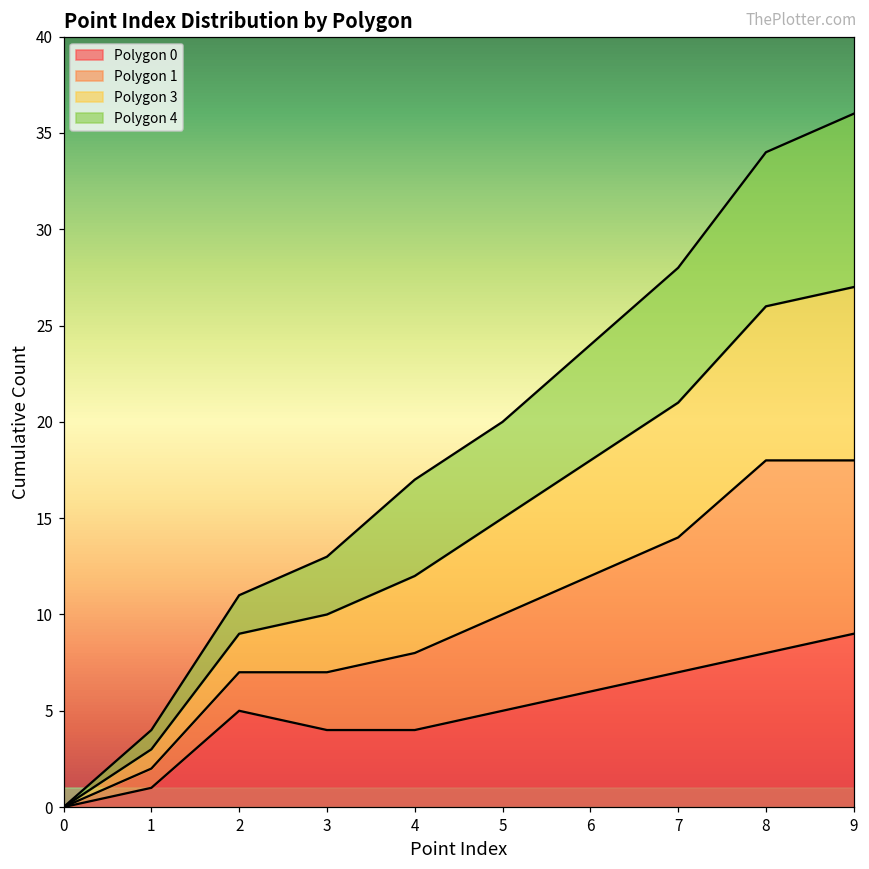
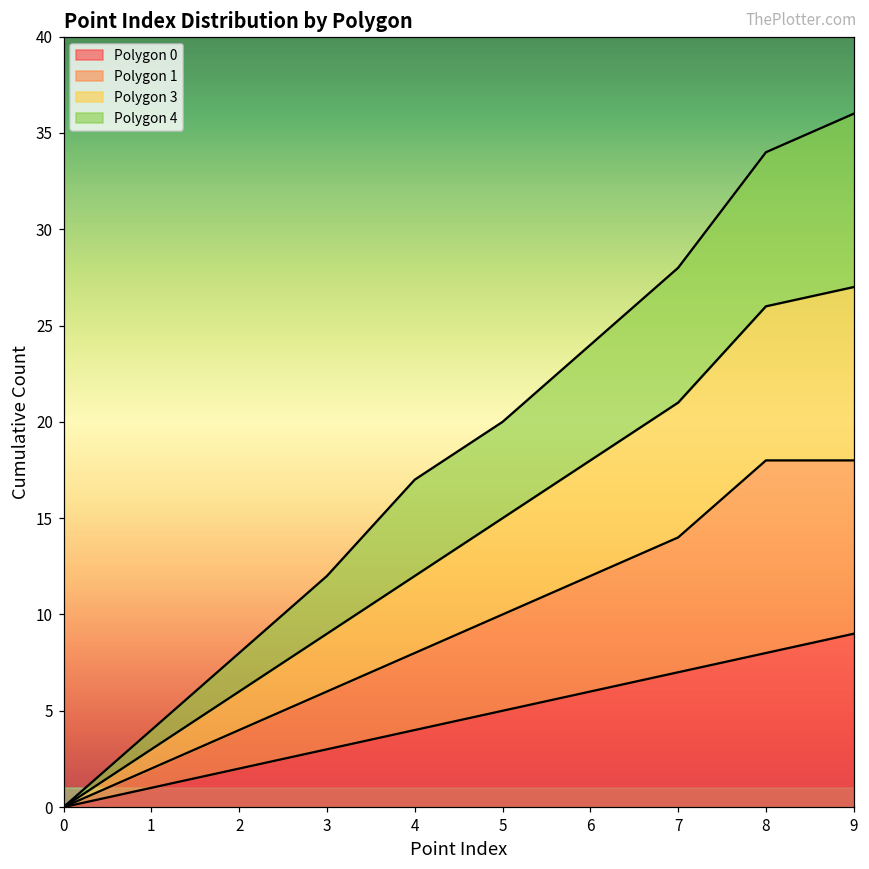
Polygon 0, 2: 5 -> 2
Polygon 0, 3: 4 -> 3
